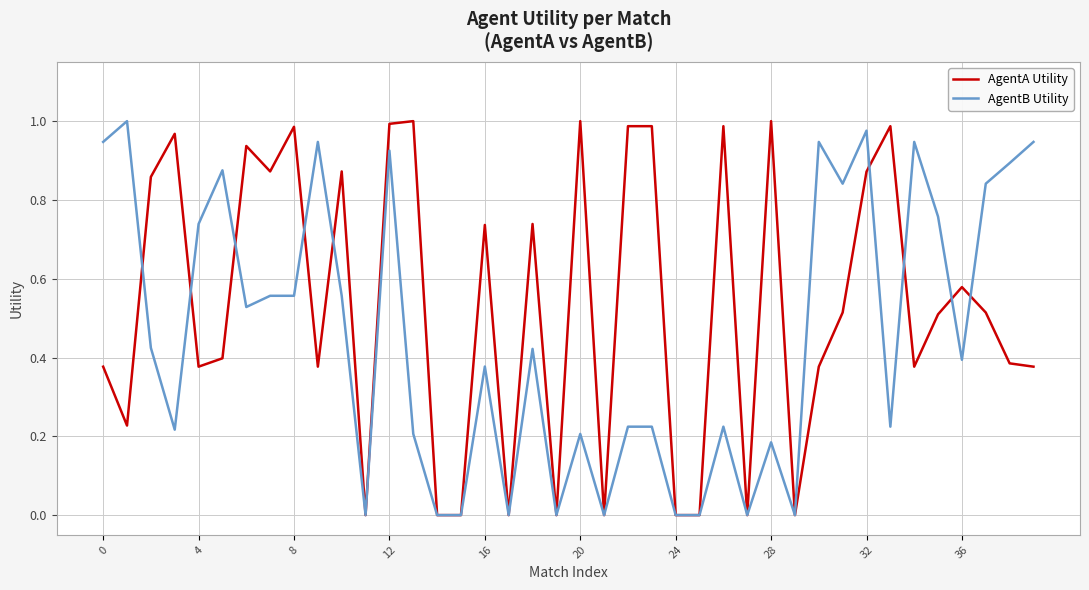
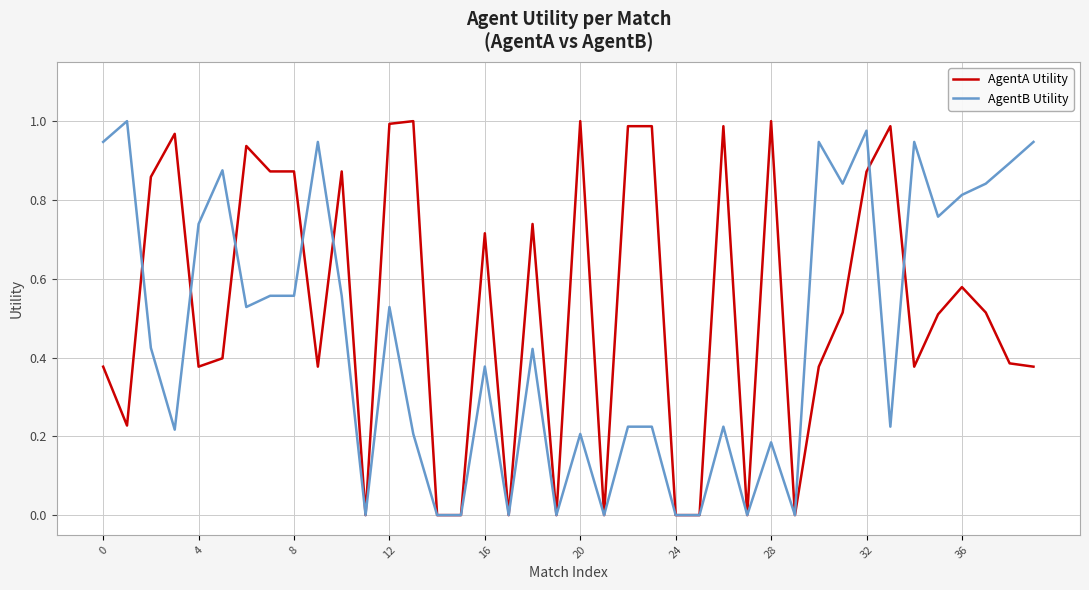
AgentA Utility, 8: 0.99 -> 0.87
AgentB Utility, 12: 0.93 -> 0.53
AgentA Utility, 16: 0.74 -> 0.72
AgentB Utility, 36: 0.39 -> 0.81
